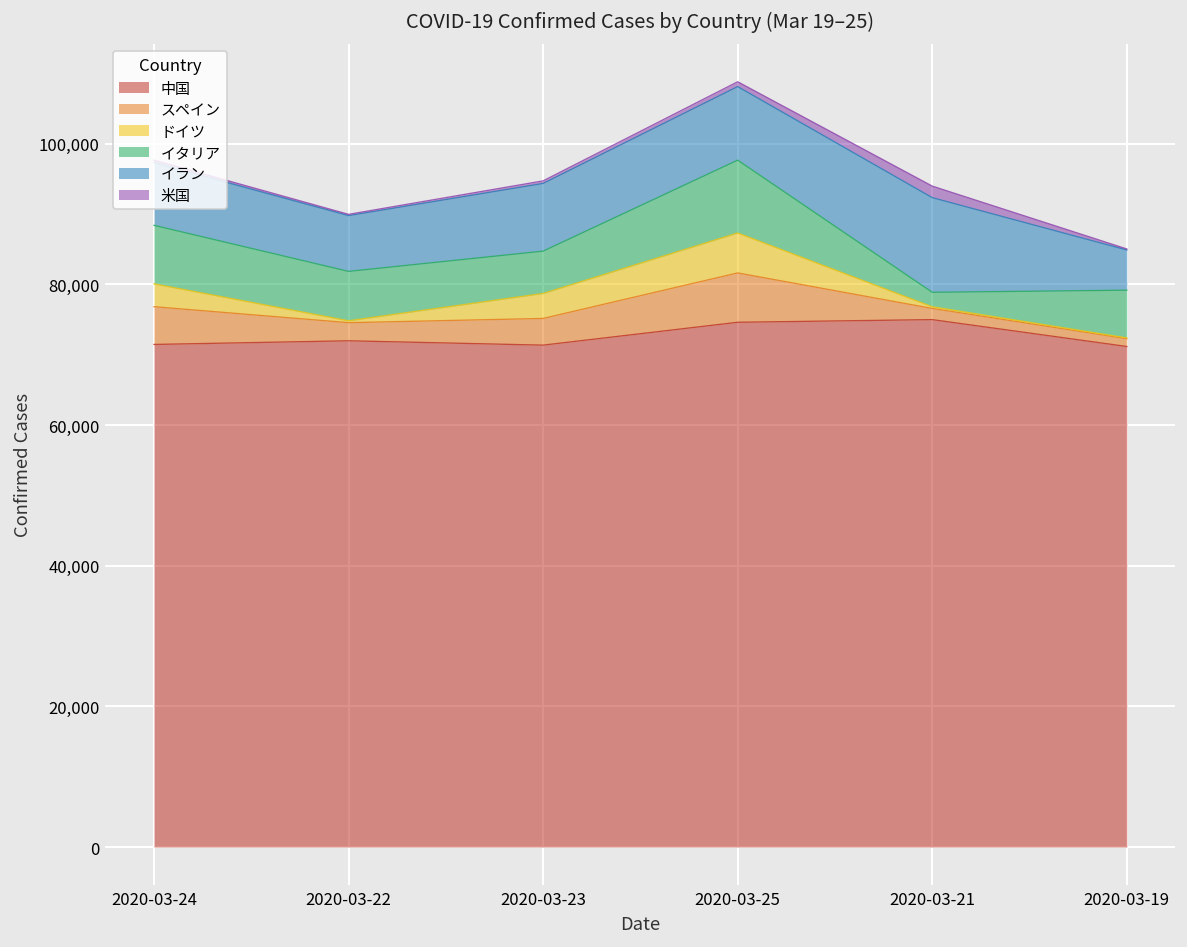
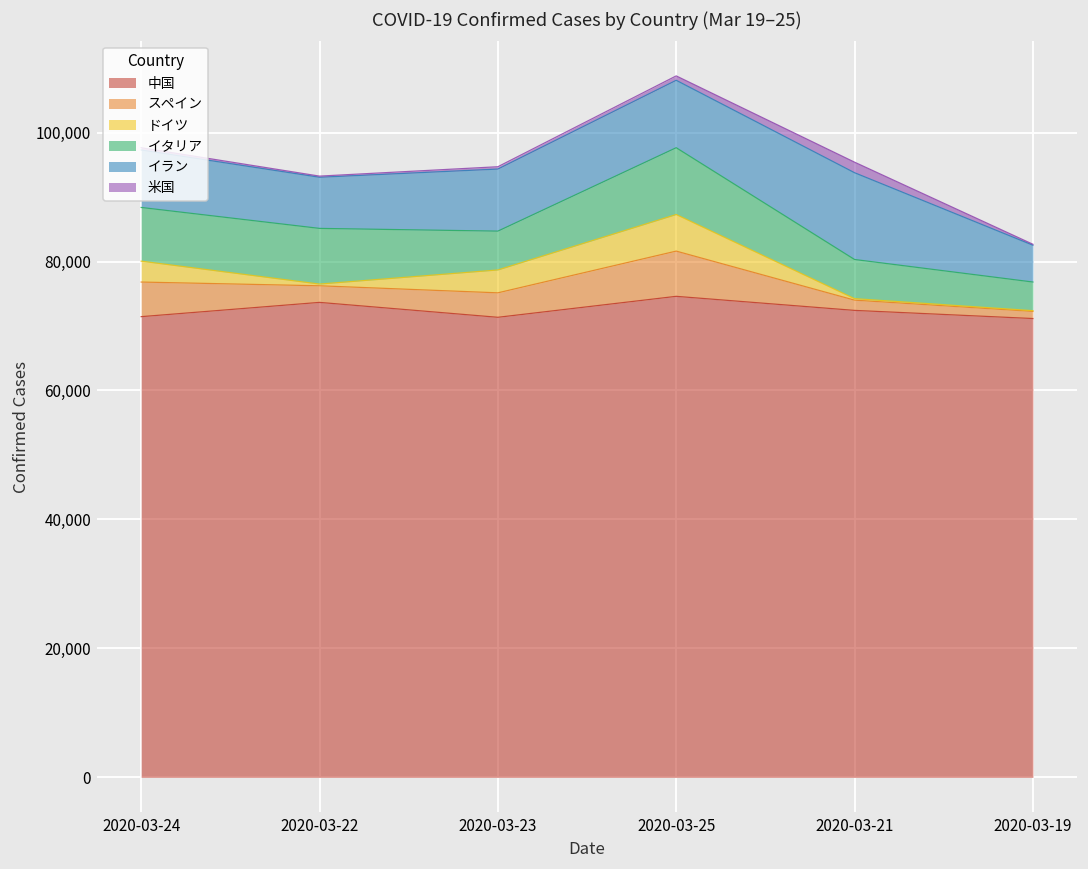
中国, 2020-03-22: 72,000 -> 74,000
イタリア, 2020-03-22: 7,000 -> 9,000
中国, 2020-03-21: 75,000 -> 72,000
イタリア, 2020-03-21: 2,000 -> 6,000
イタリア, 2020-03-19: 7,000 -> 4,000
